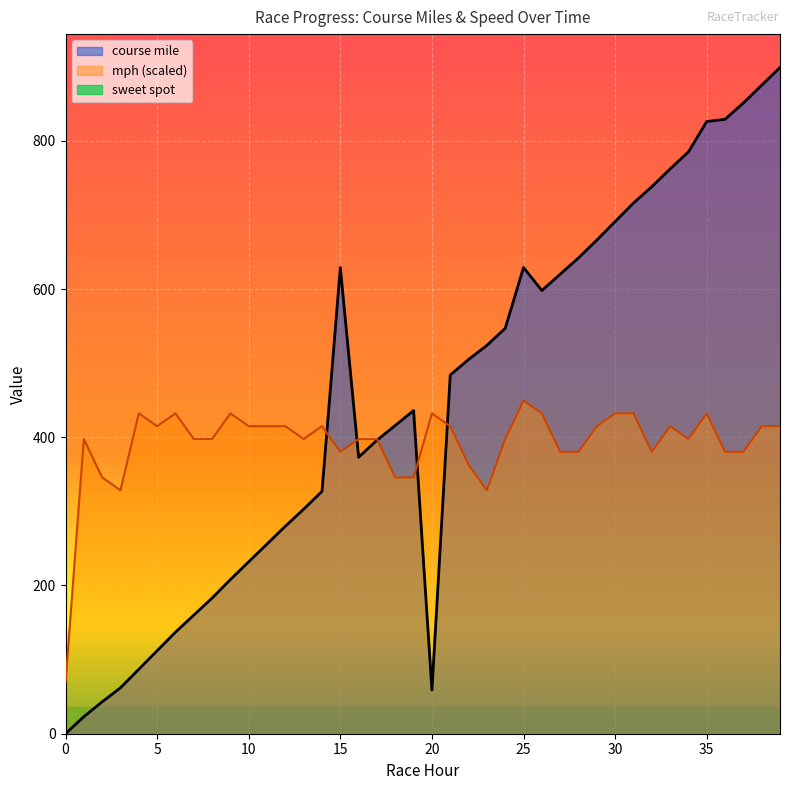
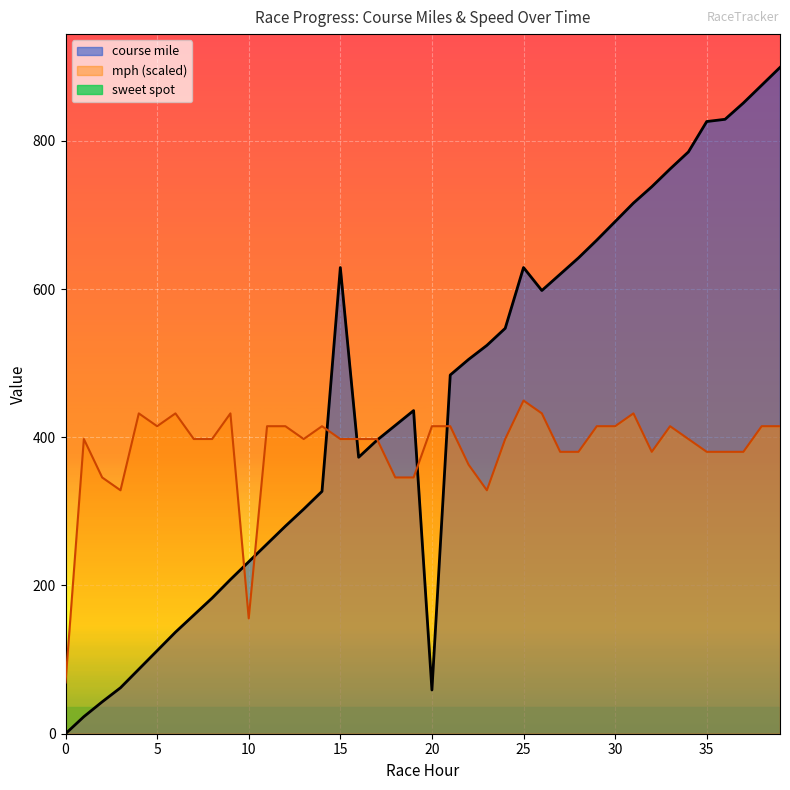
mph (scaled), 10: 410 -> 160
mph (scaled), 15: 380 -> 400
mph (scaled), 20: 430 -> 410
mph (scaled), 30: 430 -> 410
mph (scaled), 35: 430 -> 380
